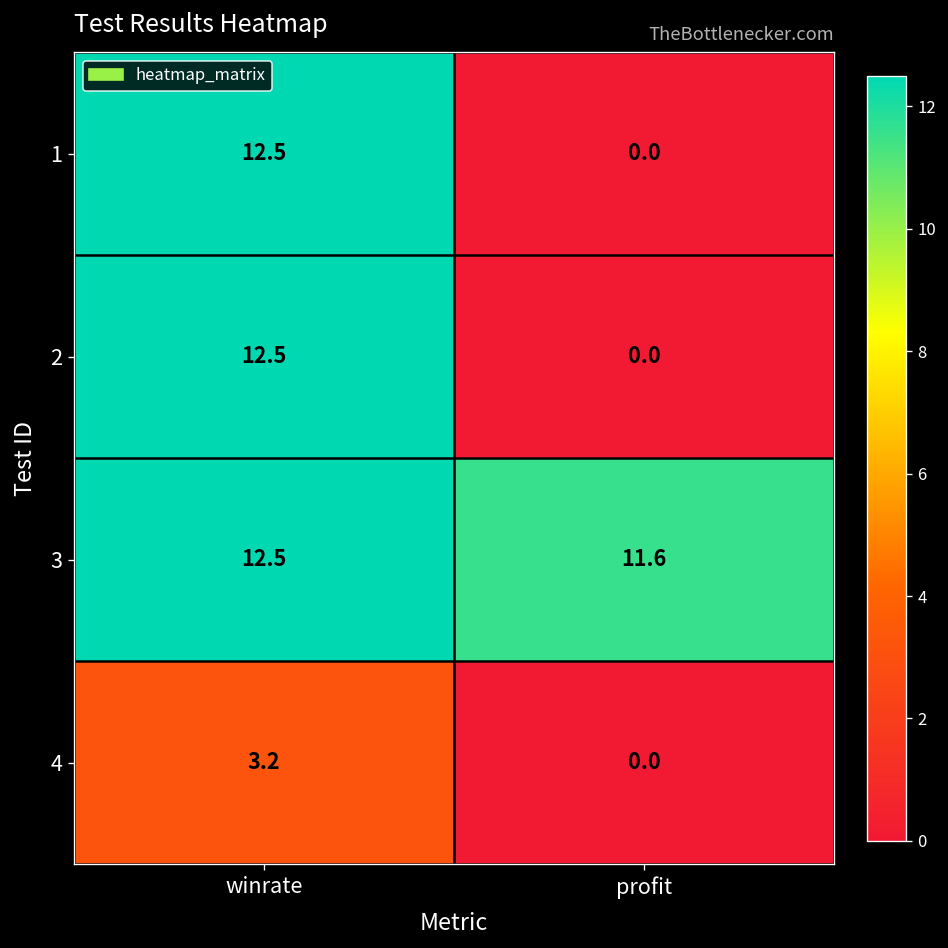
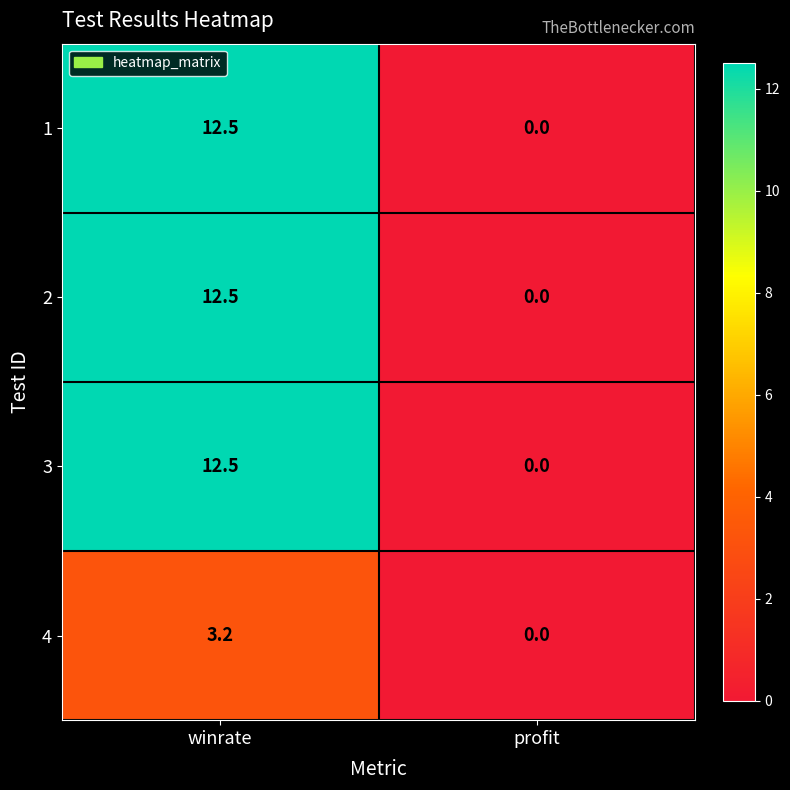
3, profit: 11.6 -> 0.0
